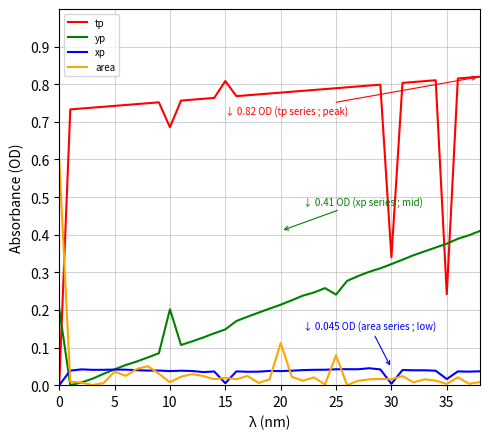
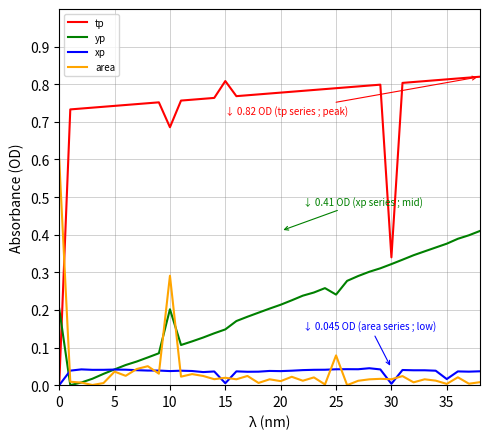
area, 10: 0.01 -> 0.29
area, 20: 0.11 -> 0.01
tp, 35: 0.24 -> 0.81
